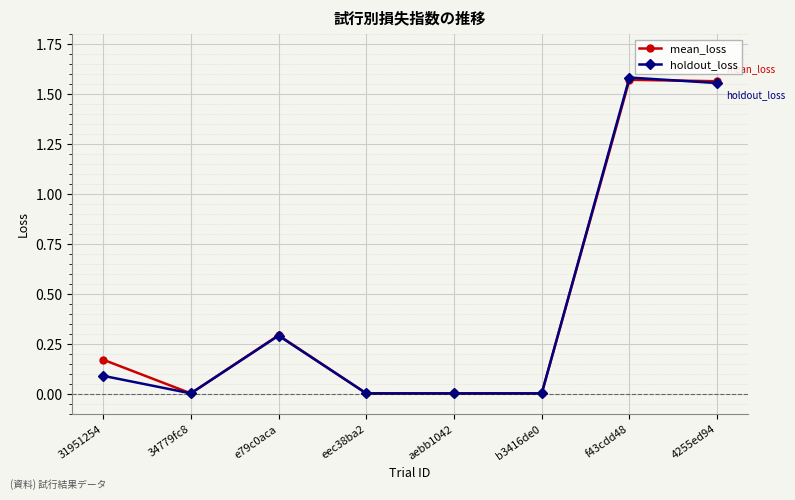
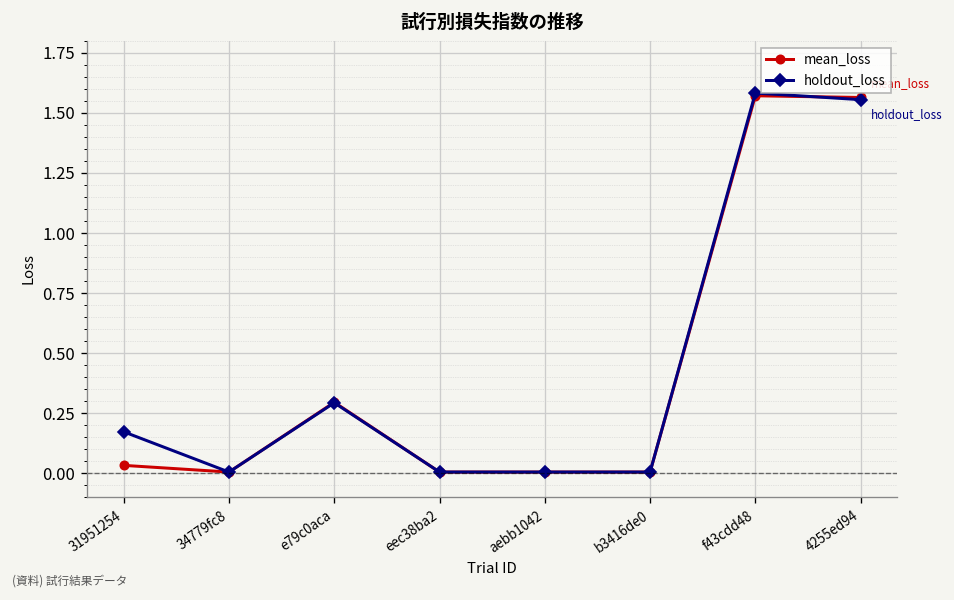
mean_loss, 31951254: 0.17 -> 0.03
holdout_loss, 31951254: 0.09 -> 0.17
